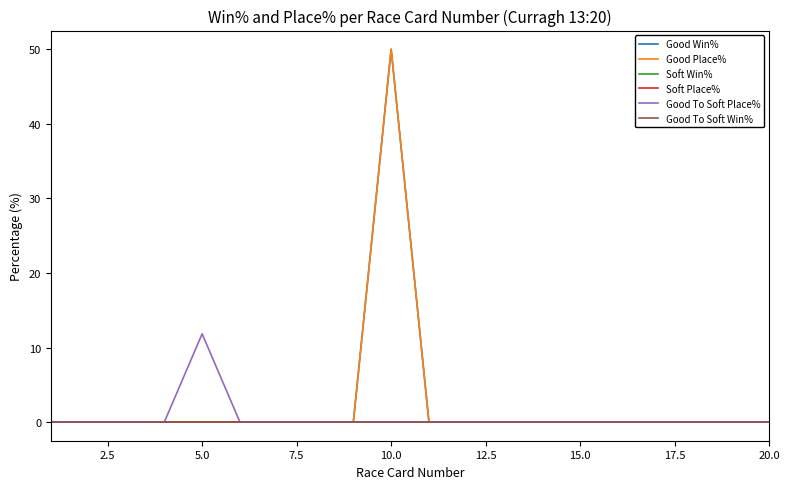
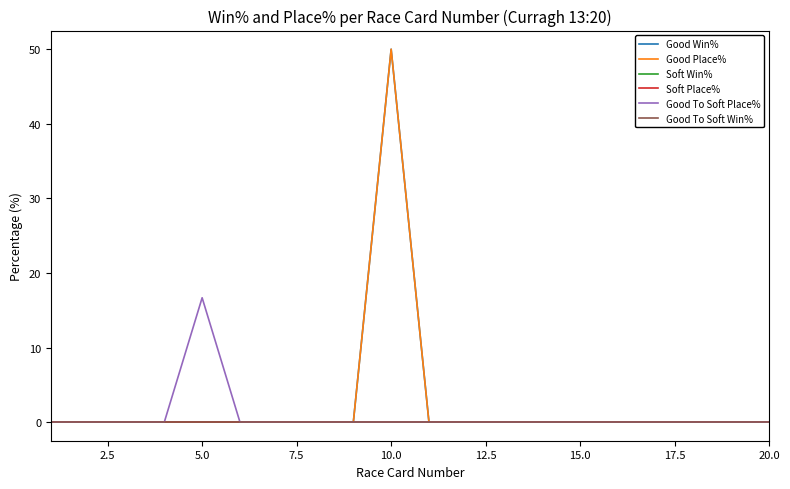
Good To Soft Place%, 5.0: 12 -> 17
